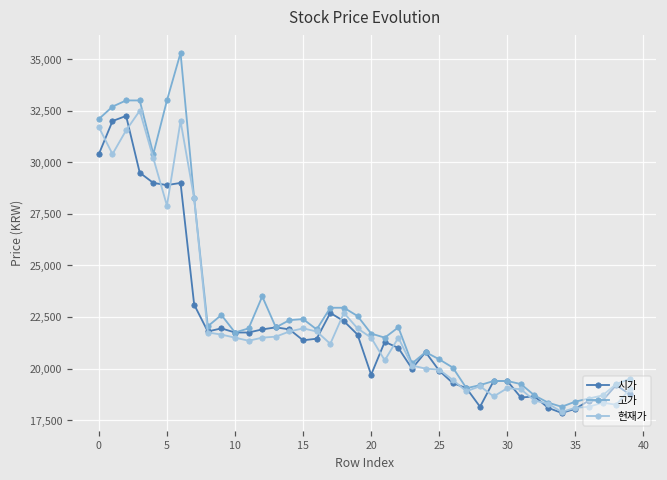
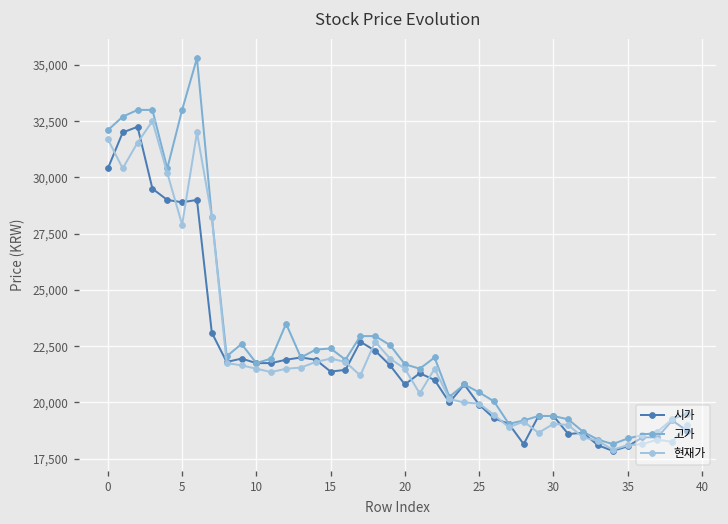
시가, 20: 19,700 -> 20,800
